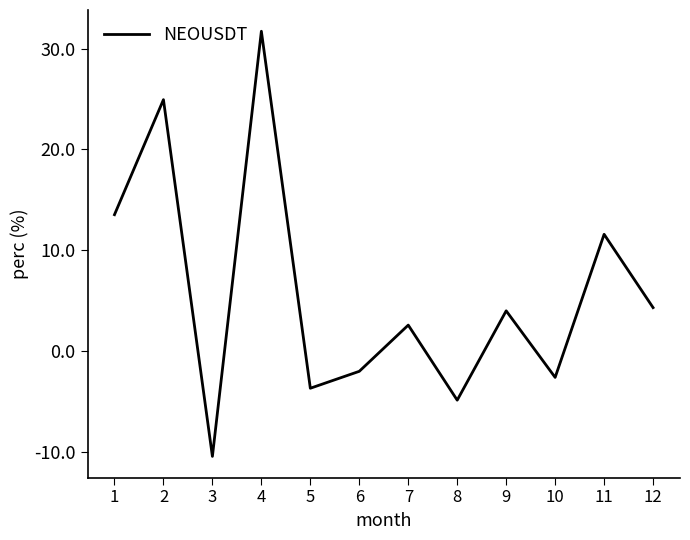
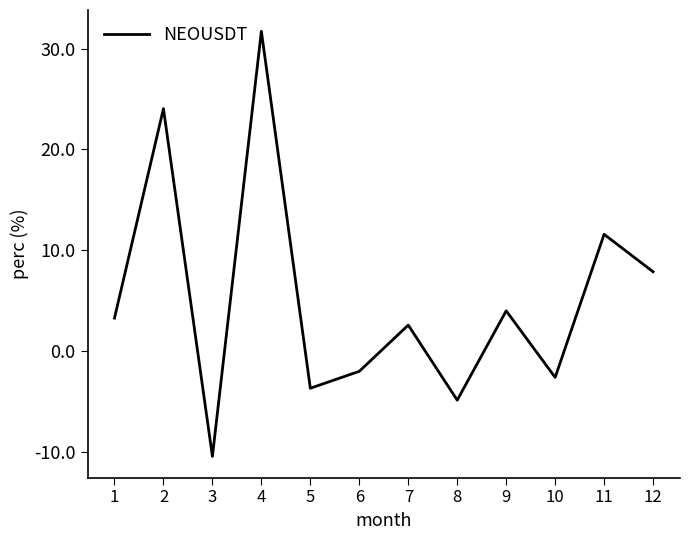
1: 13.5 -> 3.3
2: 24.9 -> 24.1
12: 4.3 -> 7.9
